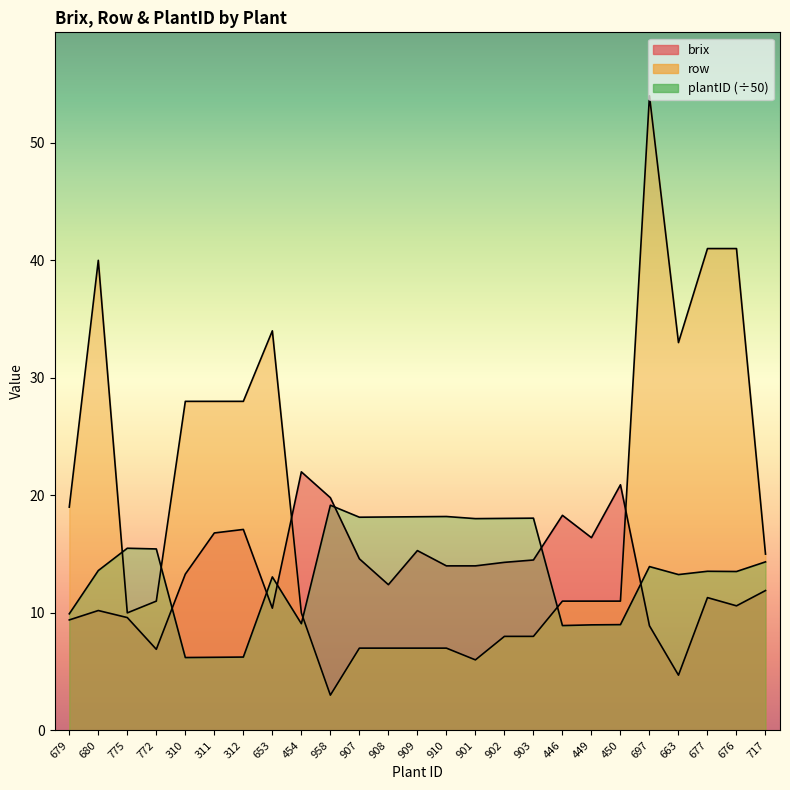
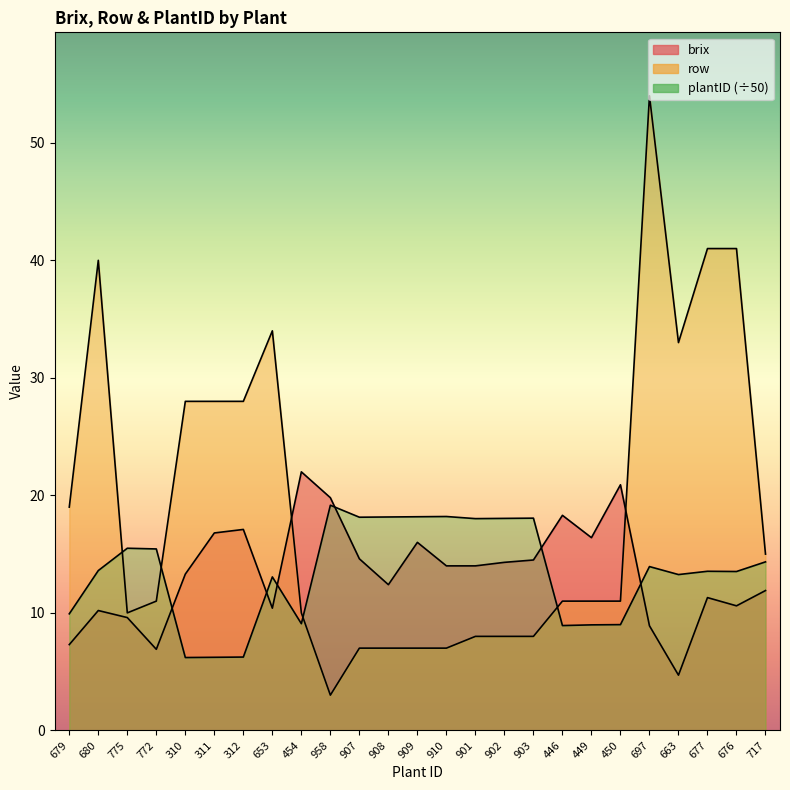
brix, 679: 9.4 -> 7.3
brix, 909: 15.3 -> 16.0
row, 901: 6 -> 8
